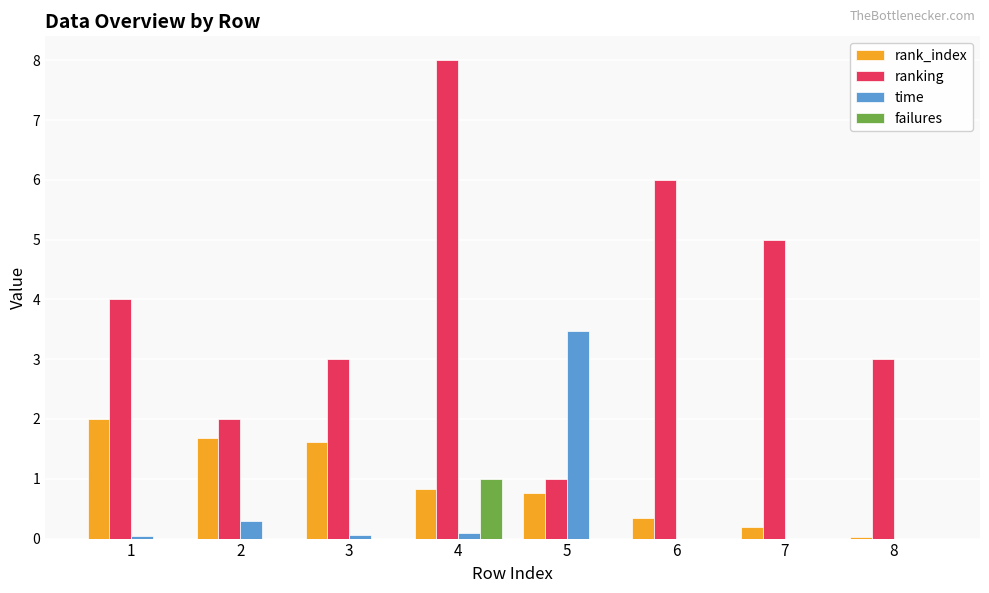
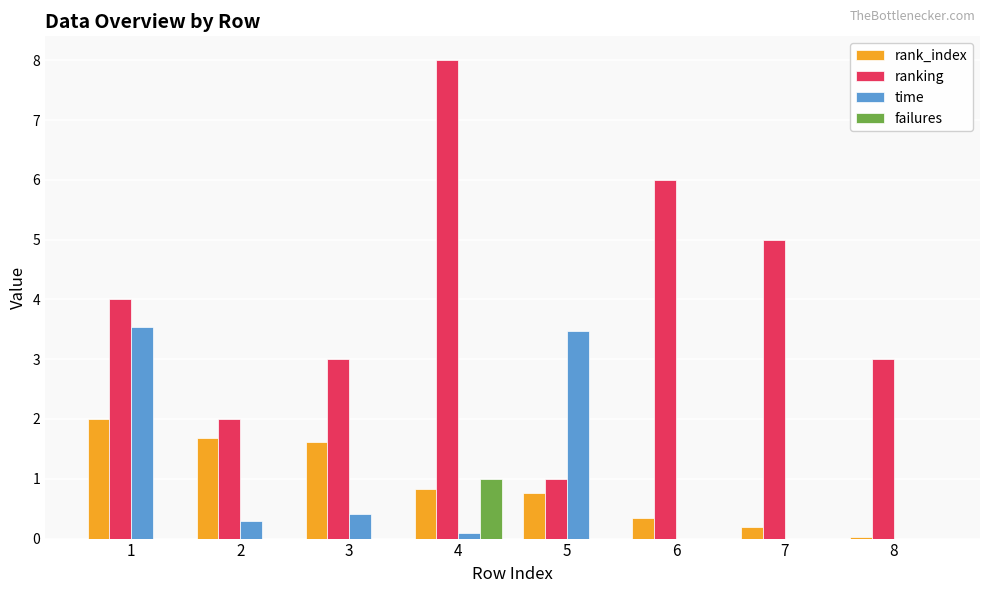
time, 1: 0.0 -> 3.5
time, 3: 0.1 -> 0.4
